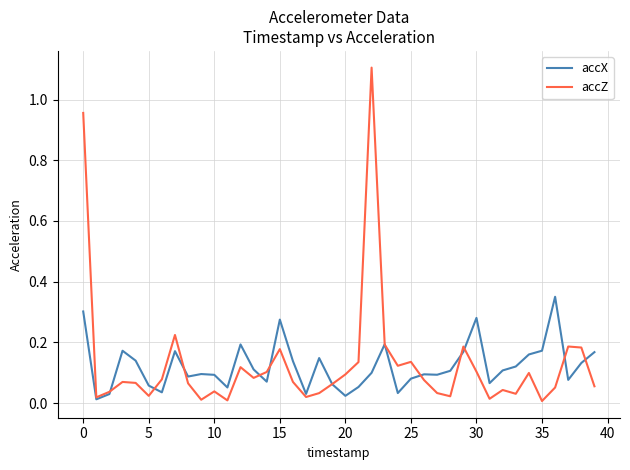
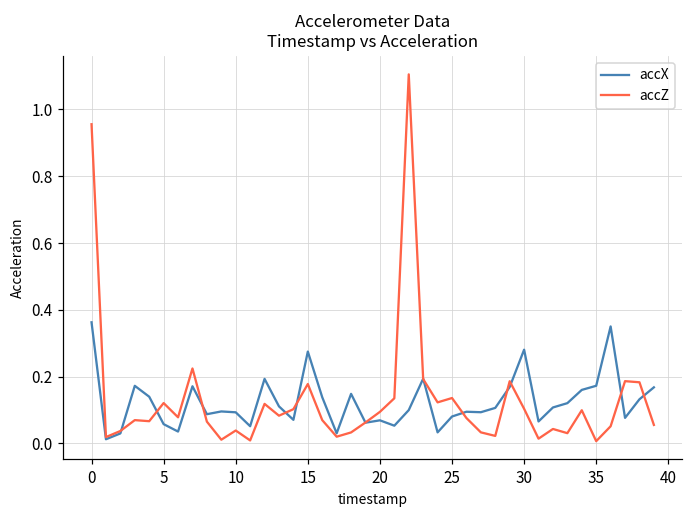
accX, 0: 0.30 -> 0.36
accZ, 5: 0.02 -> 0.12
accX, 20: 0.02 -> 0.07
